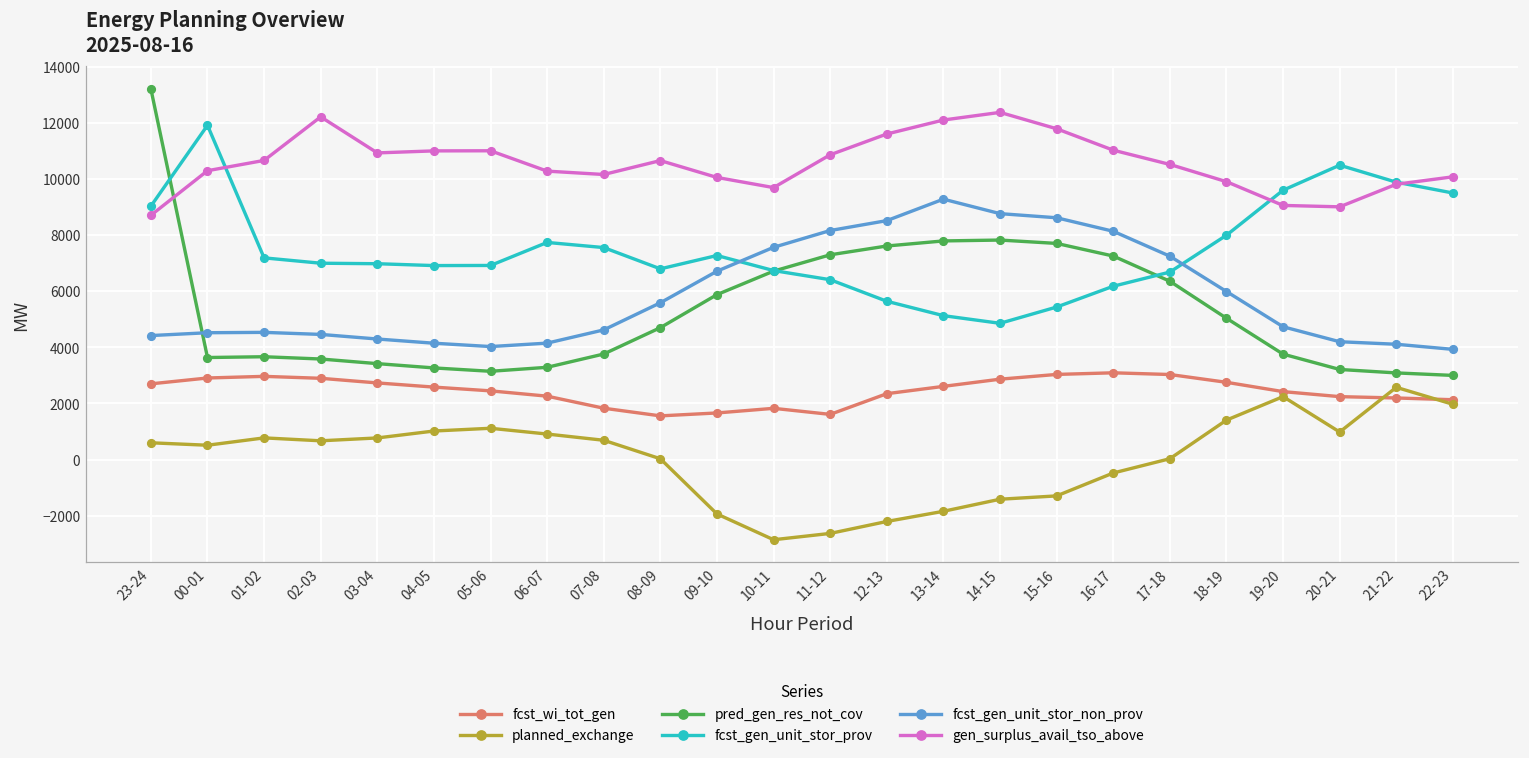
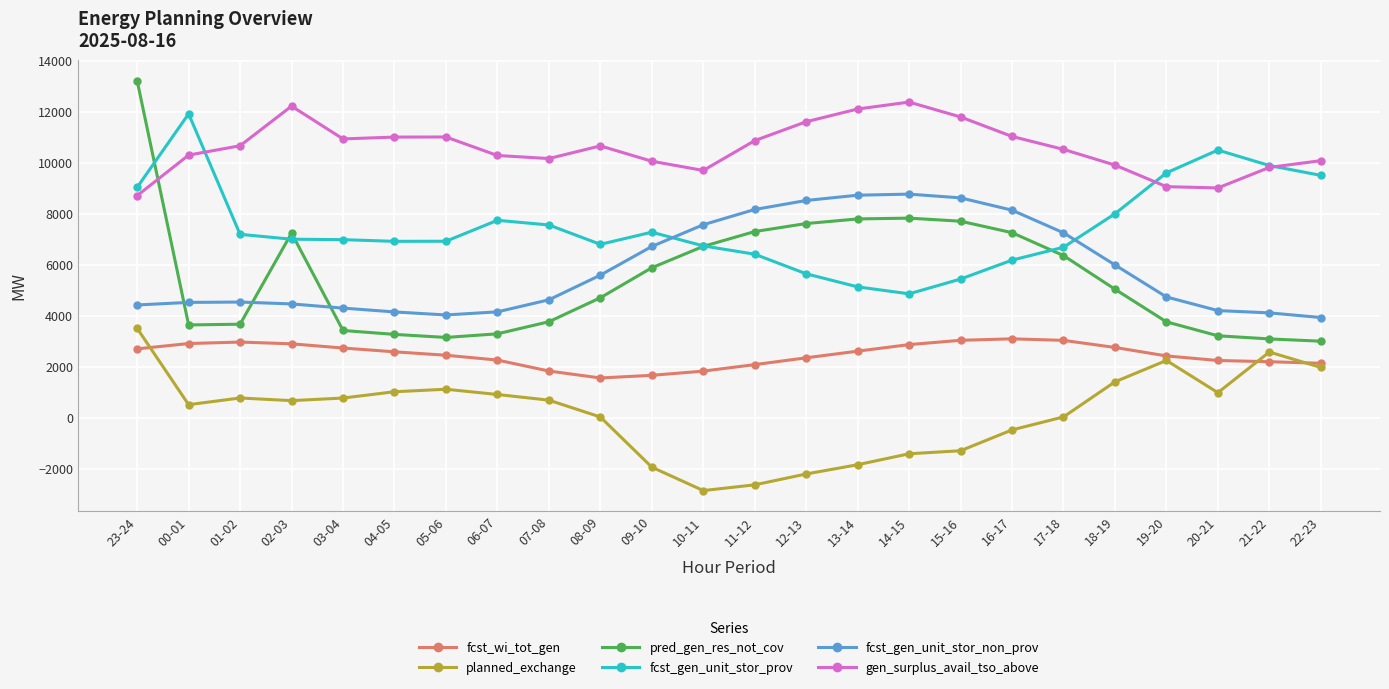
planned_exchange, 23-24: 600 -> 3500
pred_gen_res_not_cov, 02-03: 3600 -> 7200
fcst_wi_tot_gen, 11-12: 1600 -> 2100
fcst_gen_unit_stor_non_prov, 13-14: 9300 -> 8700
